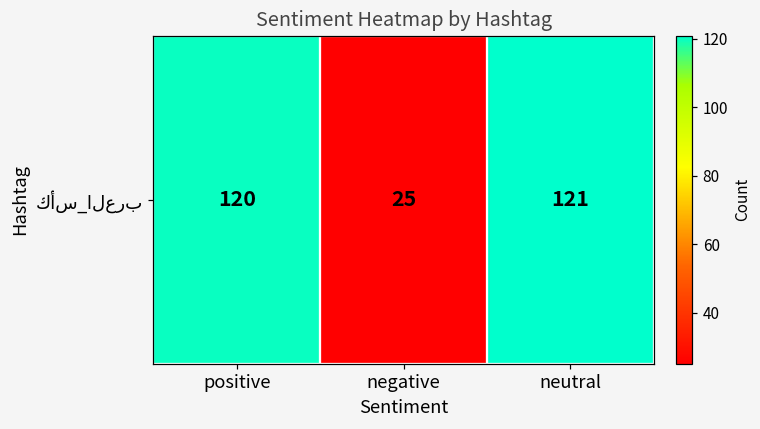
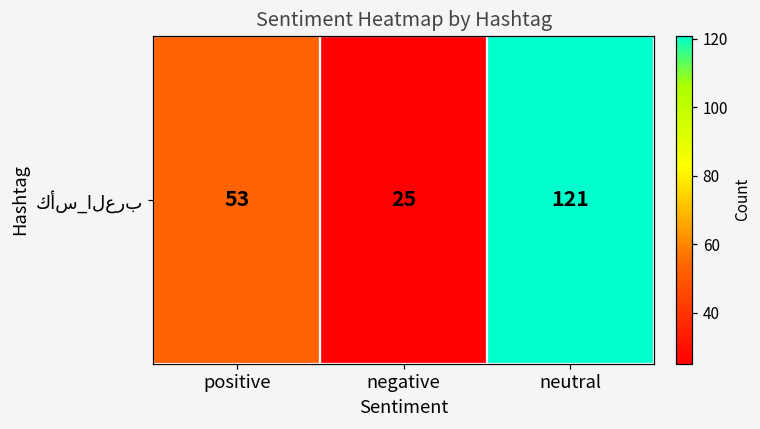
كأس_العرب, positive: 120 -> 53
